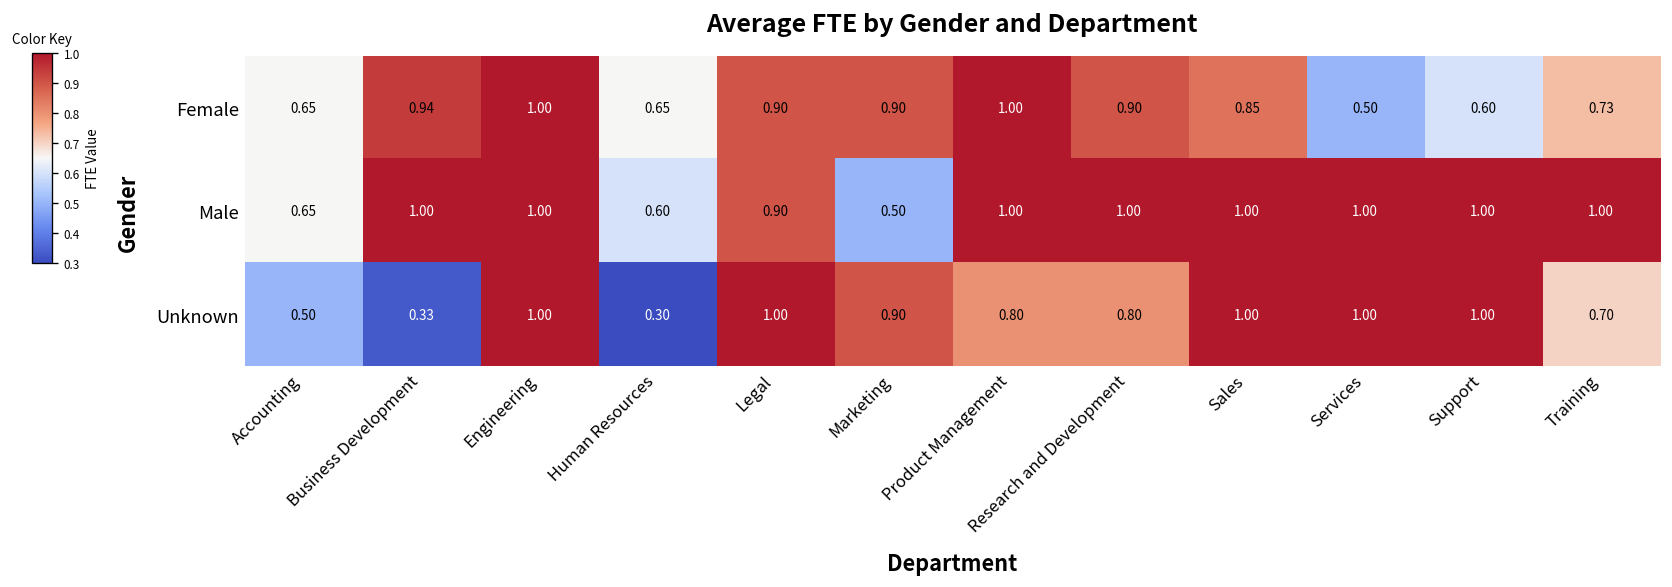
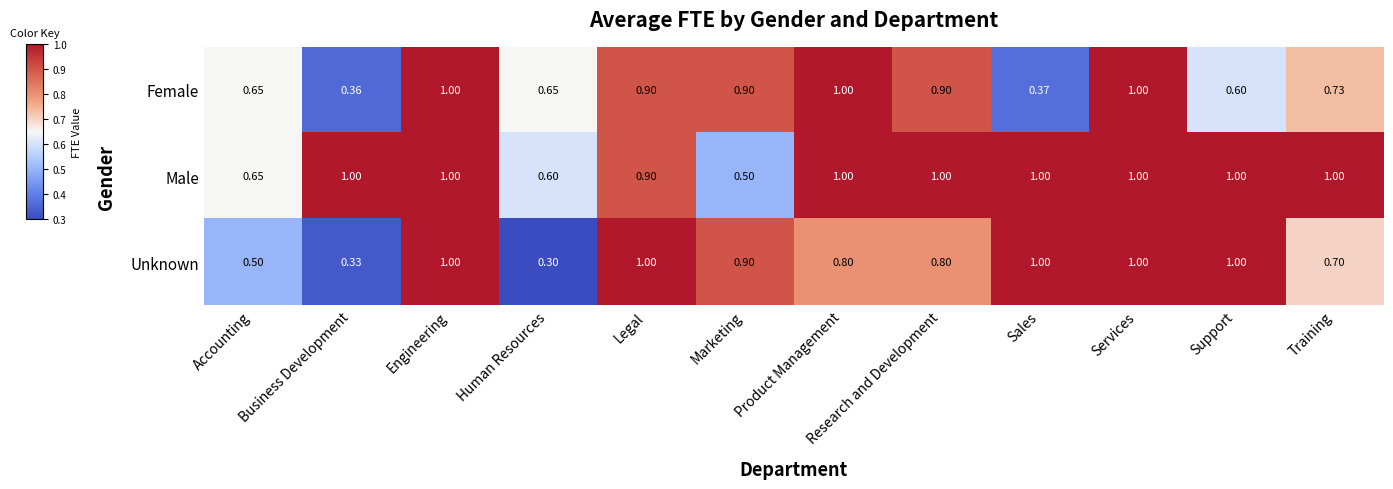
Female, Business Development: 0.94 -> 0.36
Female, Sales: 0.85 -> 0.37
Female, Services: 0.50 -> 1.00
